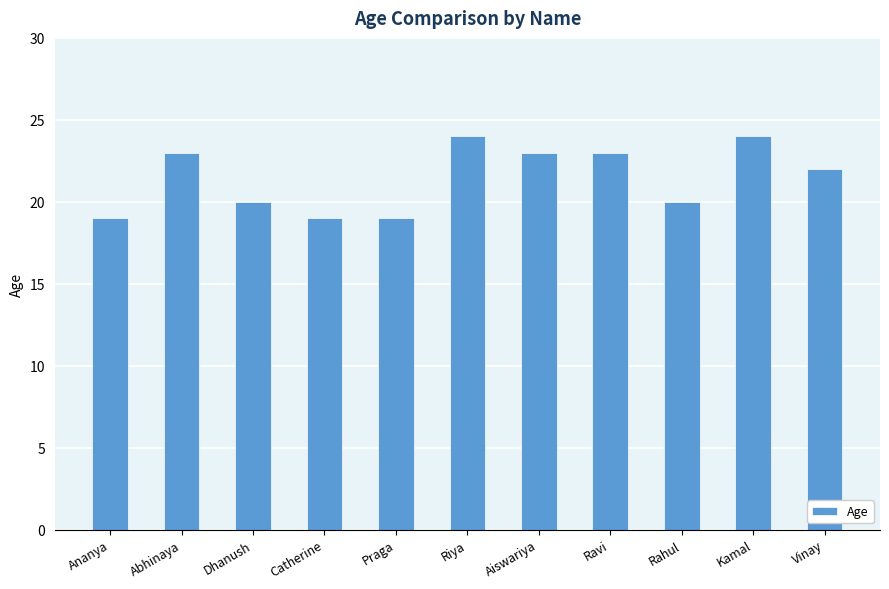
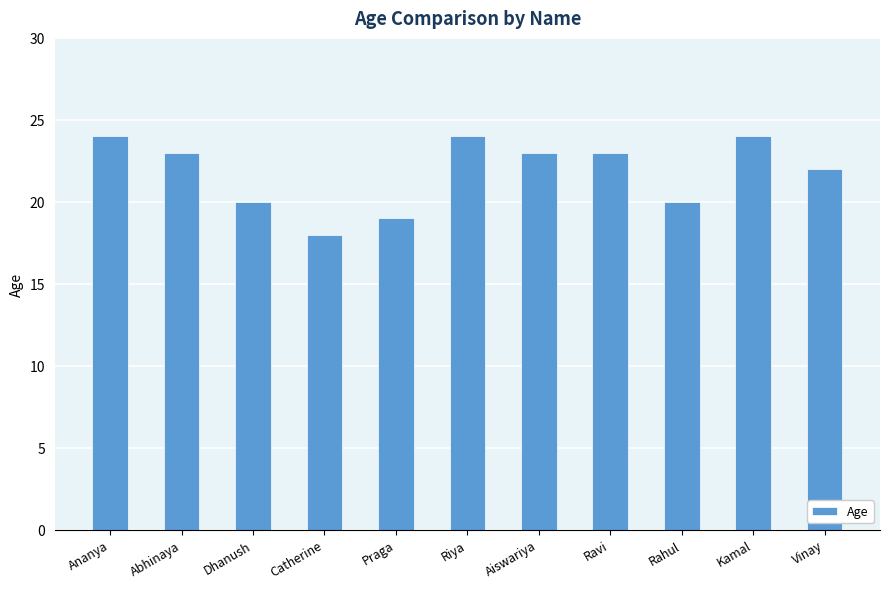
Ananya: 19 -> 24
Catherine: 19 -> 18
